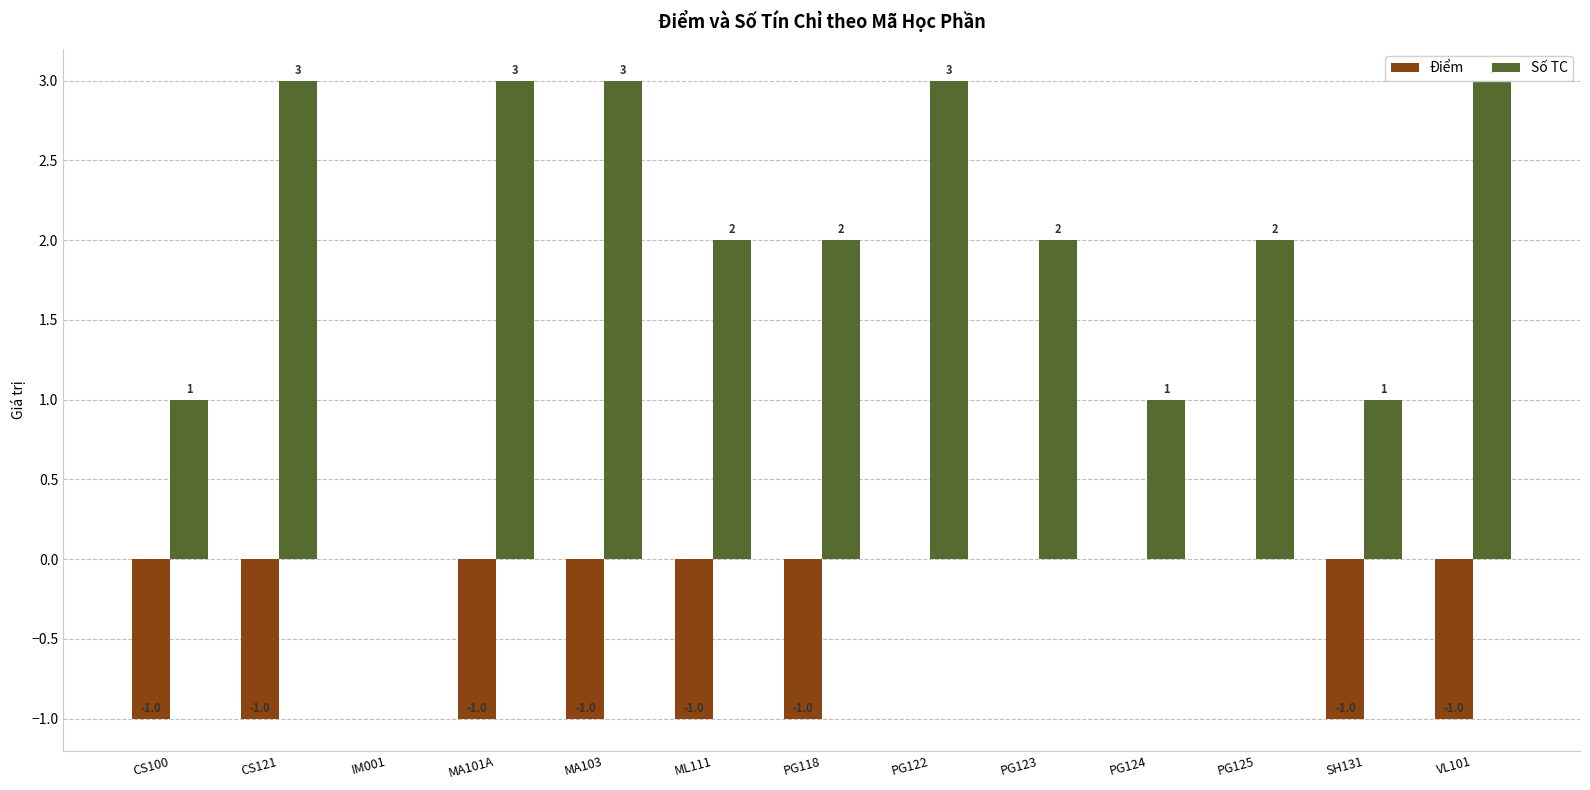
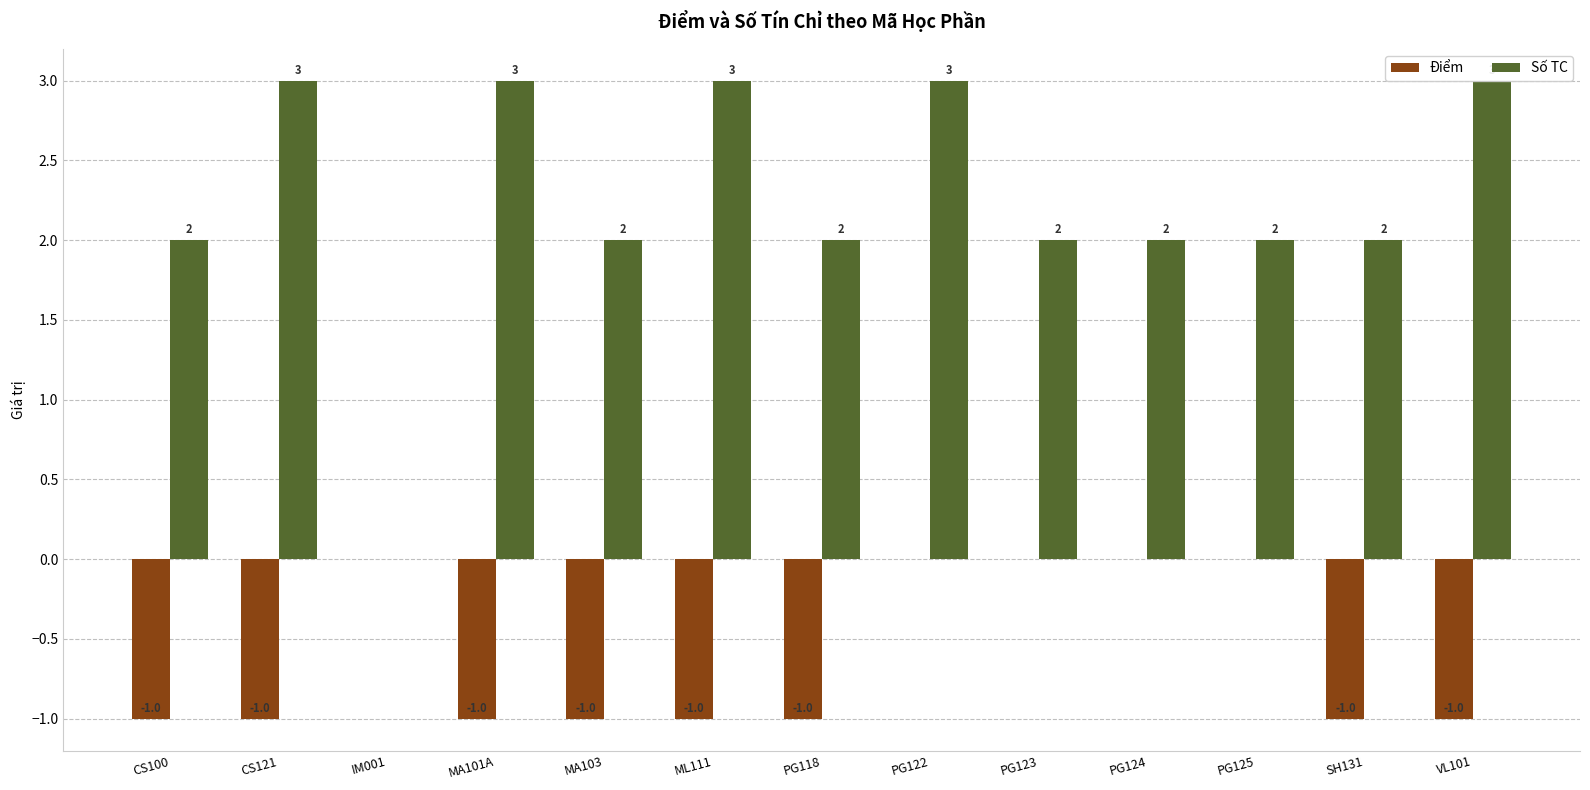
Số TC, CS100: 1 -> 2
Số TC, MA103: 3 -> 2
Số TC, ML111: 2 -> 3
Số TC, PG124: 1 -> 2
Số TC, SH131: 1 -> 2
